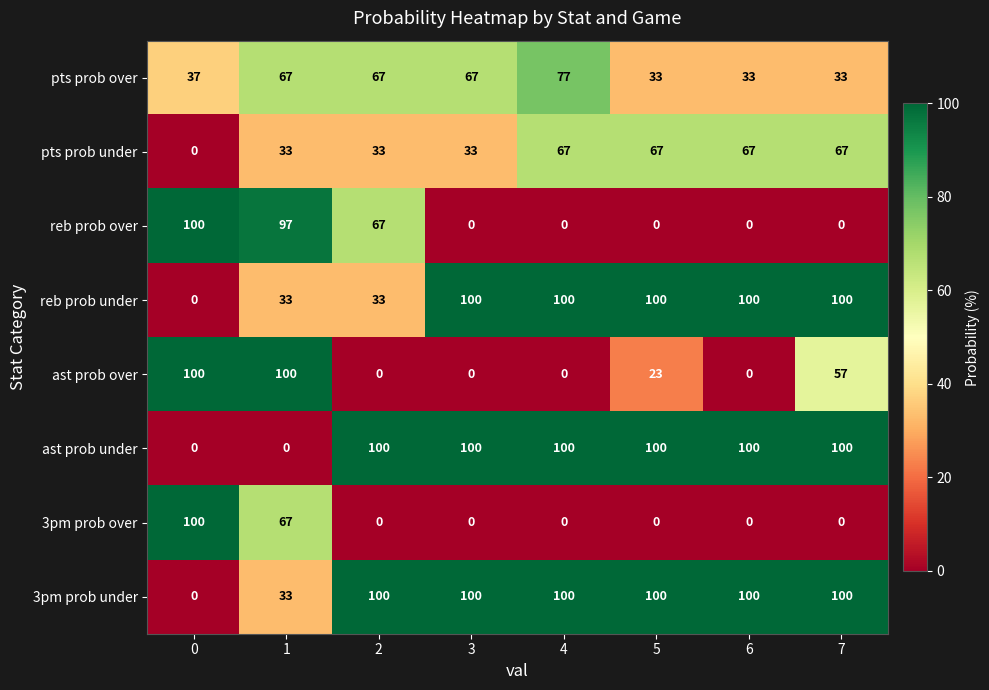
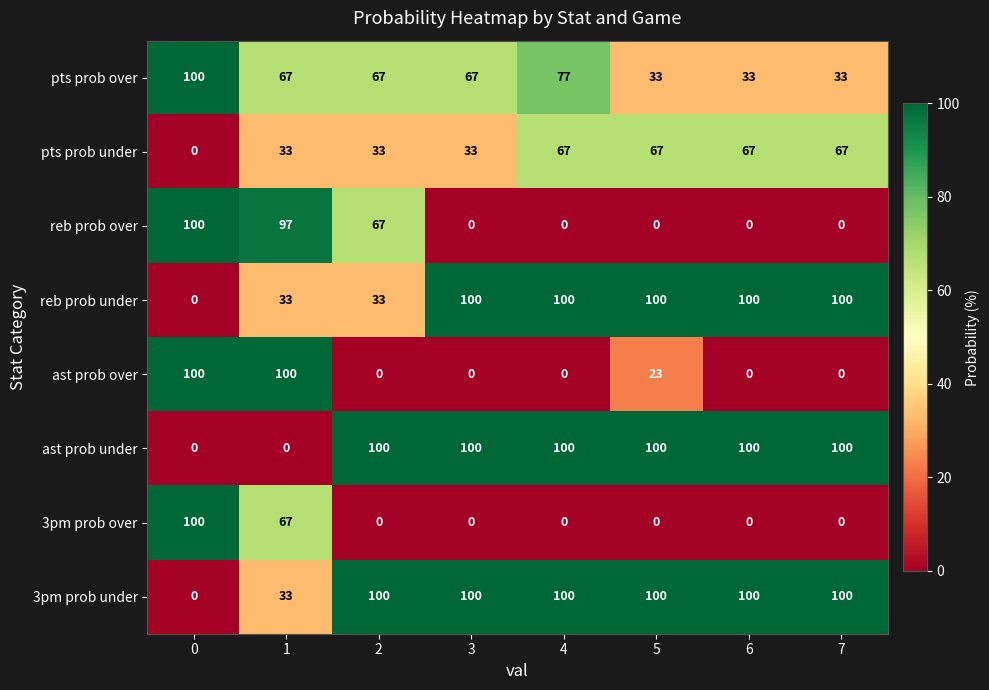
pts prob over, 0: 37 -> 100
ast prob over, 7: 57 -> 0
